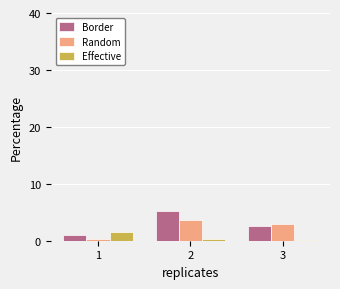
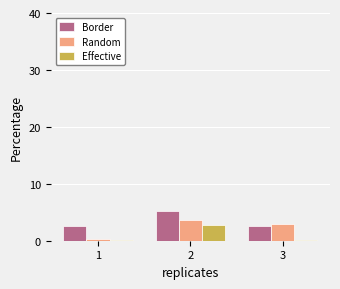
Border, 1: 1 -> 3
Effective, 1: 2 -> 0
Effective, 2: 0 -> 3
